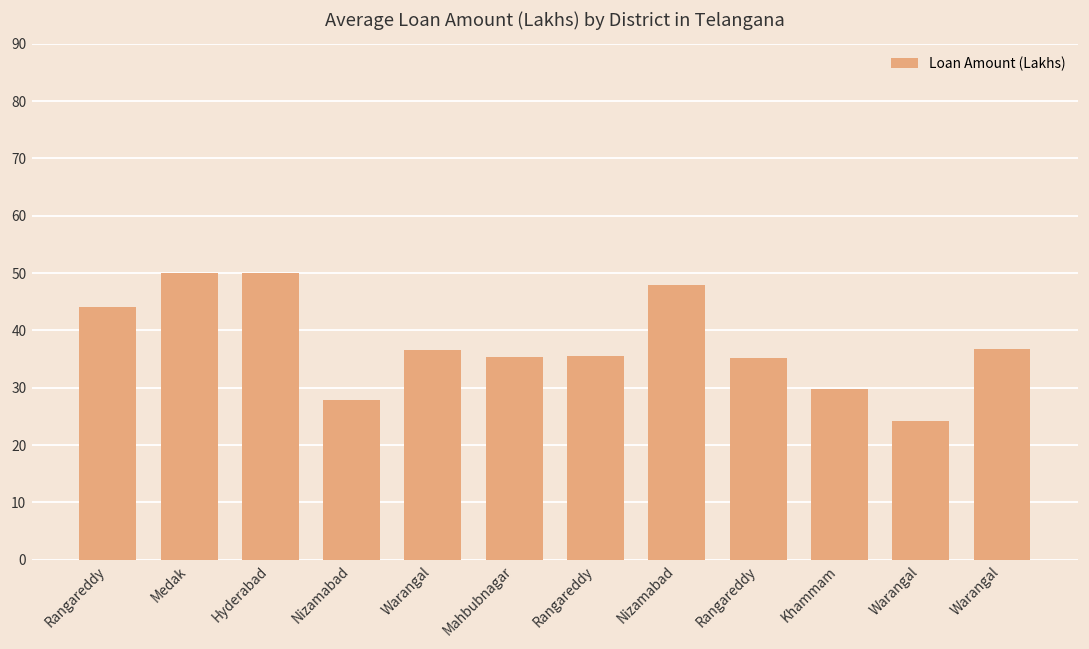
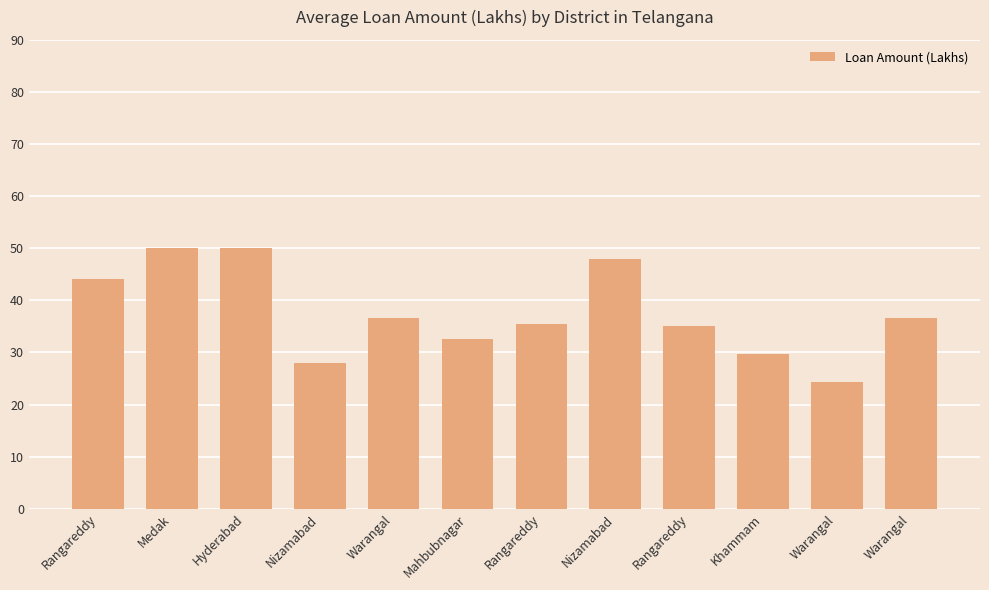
Mahbubnagar: 35 -> 33
